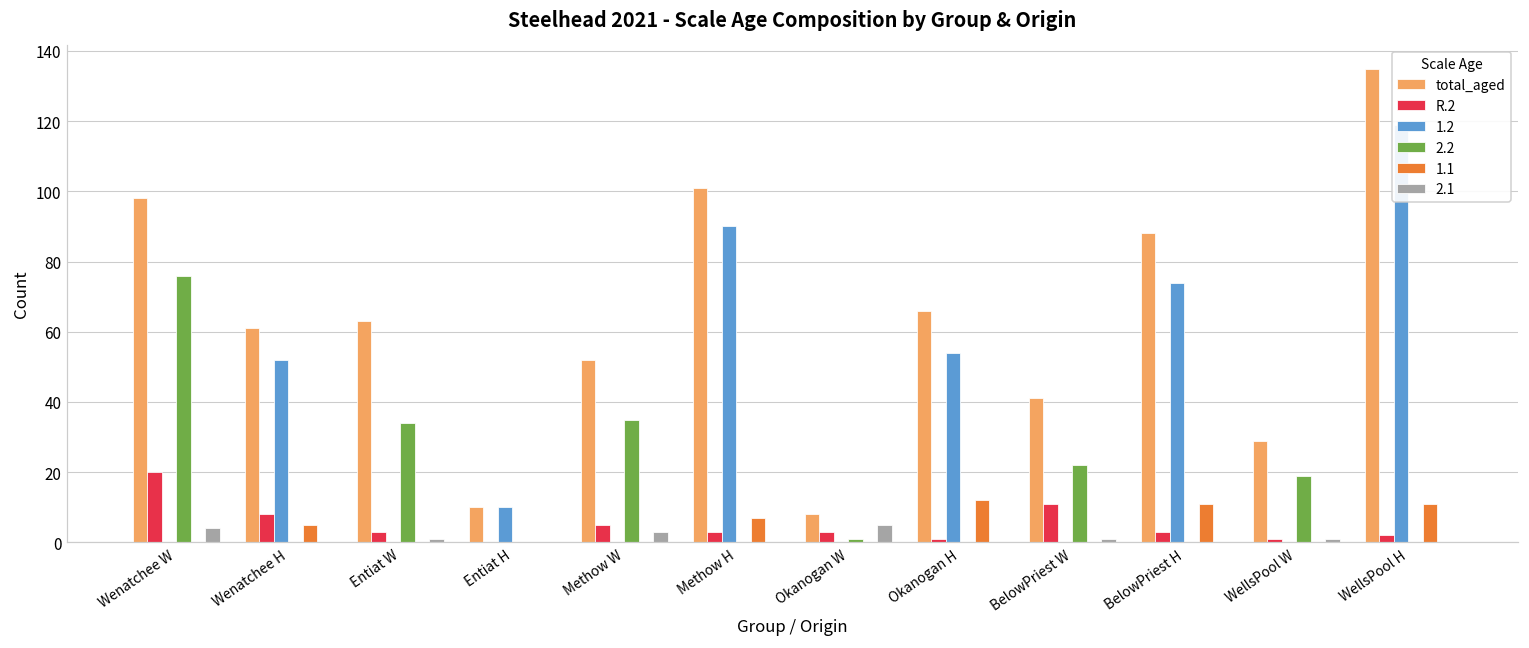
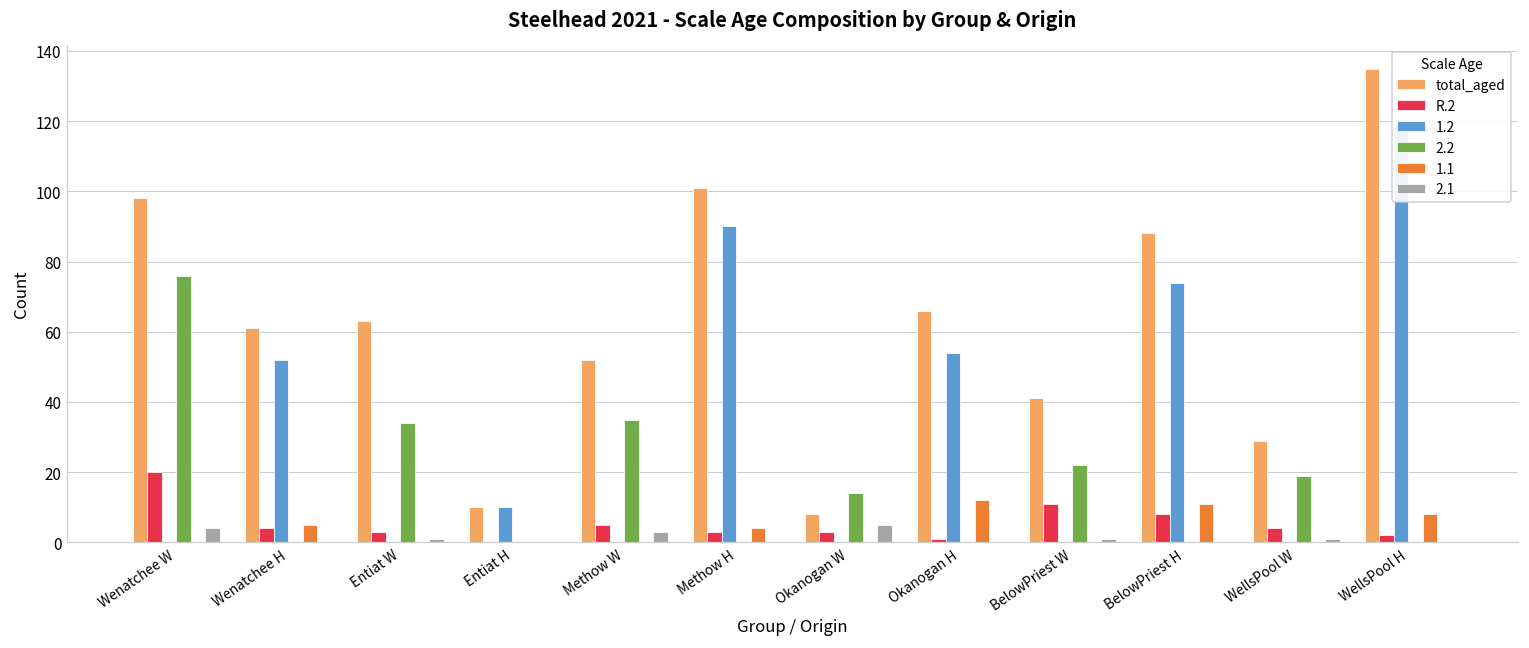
R.2, Wenatchee H: 8 -> 4
1.1, Methow H: 7 -> 4
2.2, Okanogan W: 1 -> 14
R.2, BelowPriest H: 3 -> 8
R.2, WellsPool W: 1 -> 4
1.1, WellsPool H: 11 -> 8
